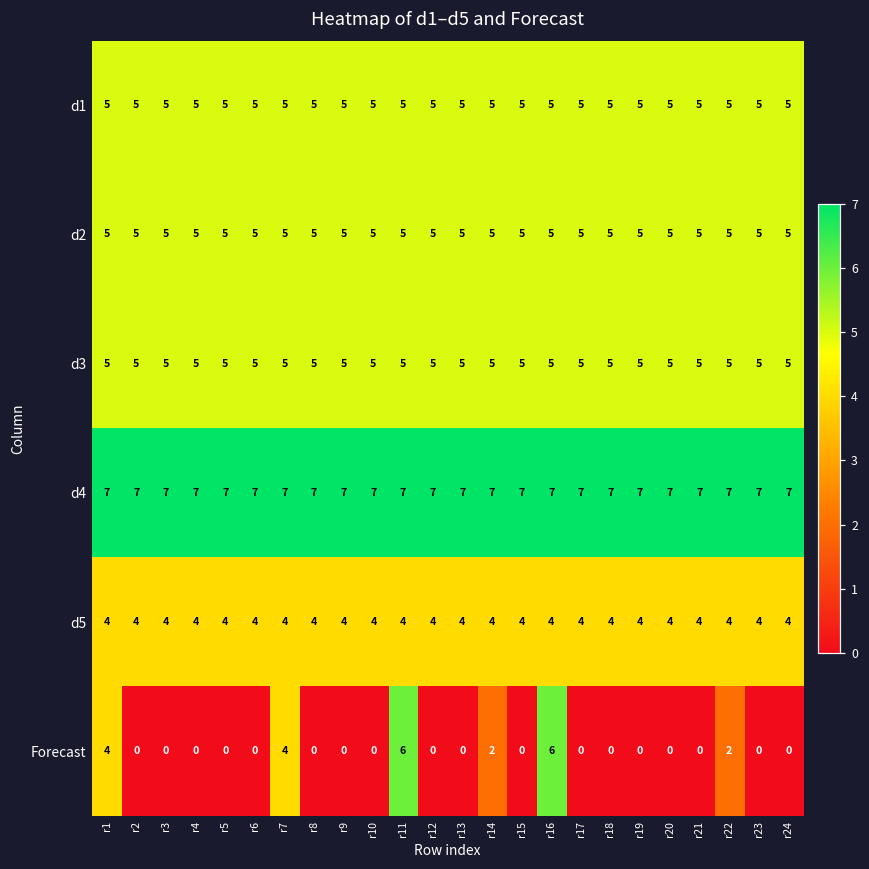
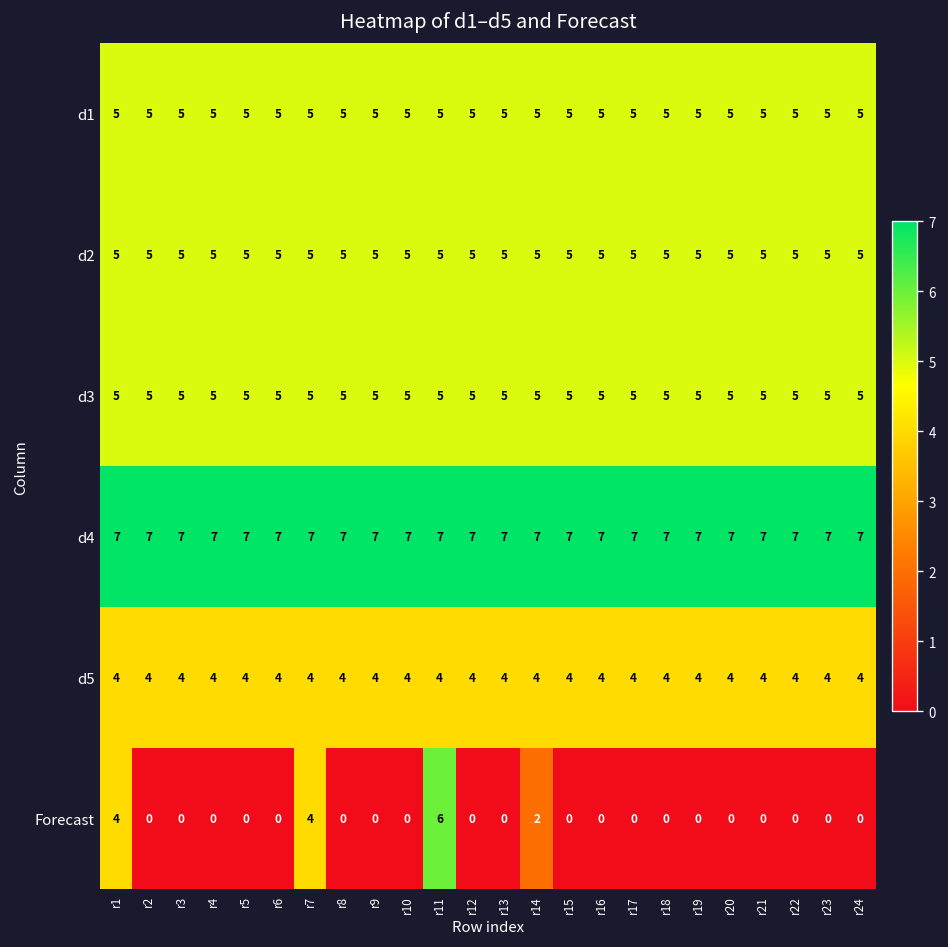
Forecast, r16: 6 -> 0
Forecast, r22: 2 -> 0
